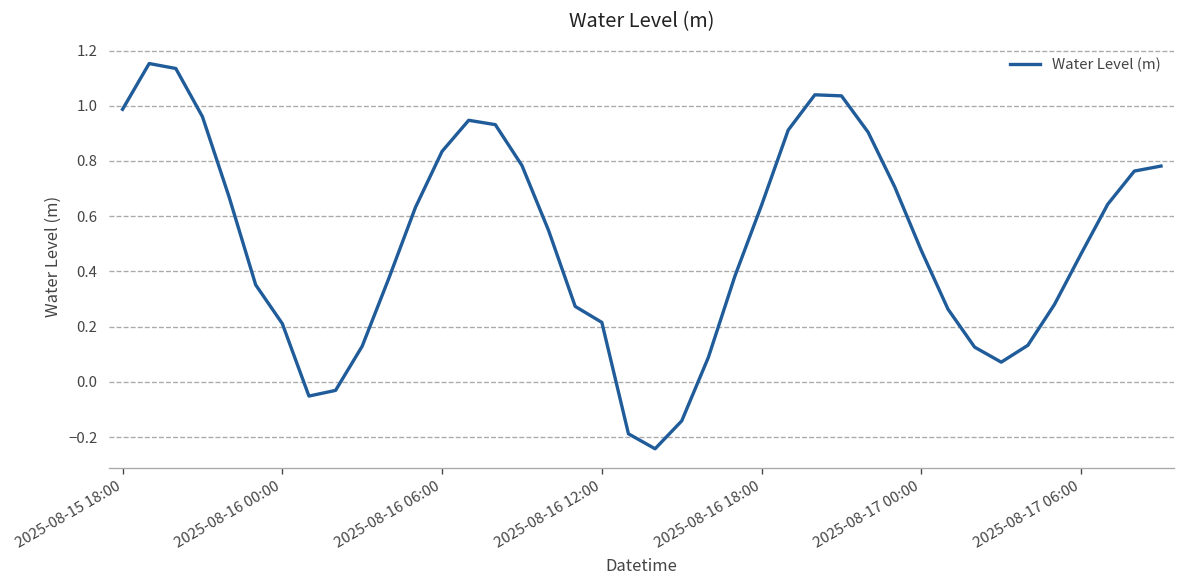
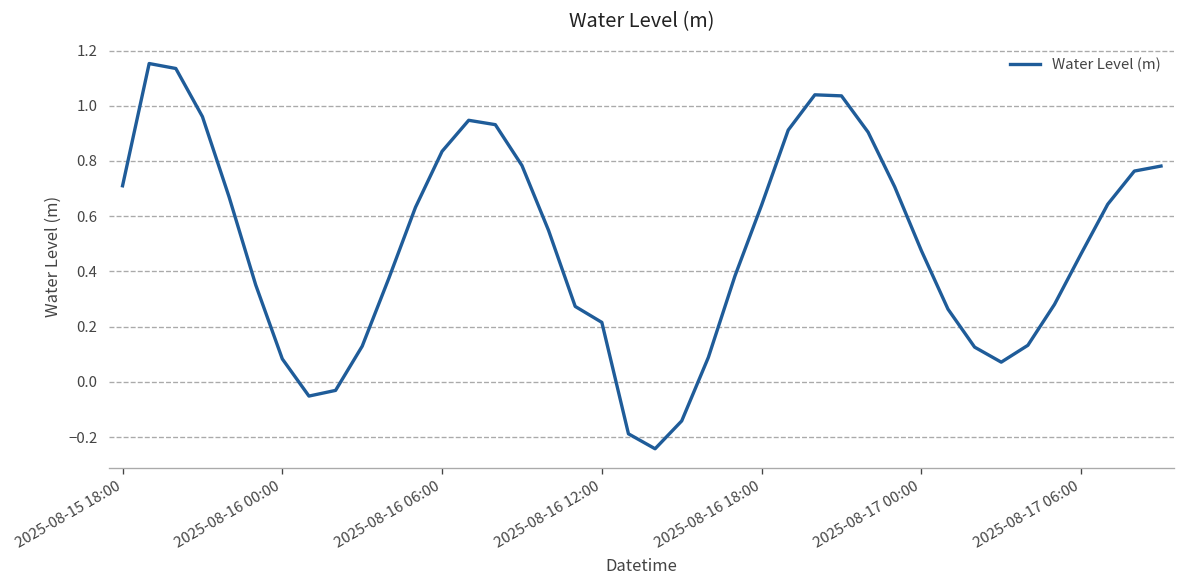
2025-08-15 18:00: 0.99 -> 0.71
2025-08-16 00:00: 0.21 -> 0.08
